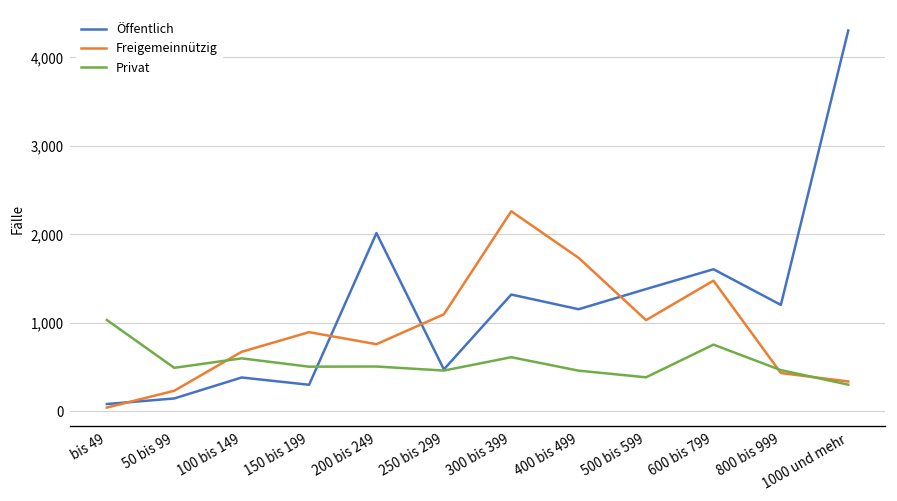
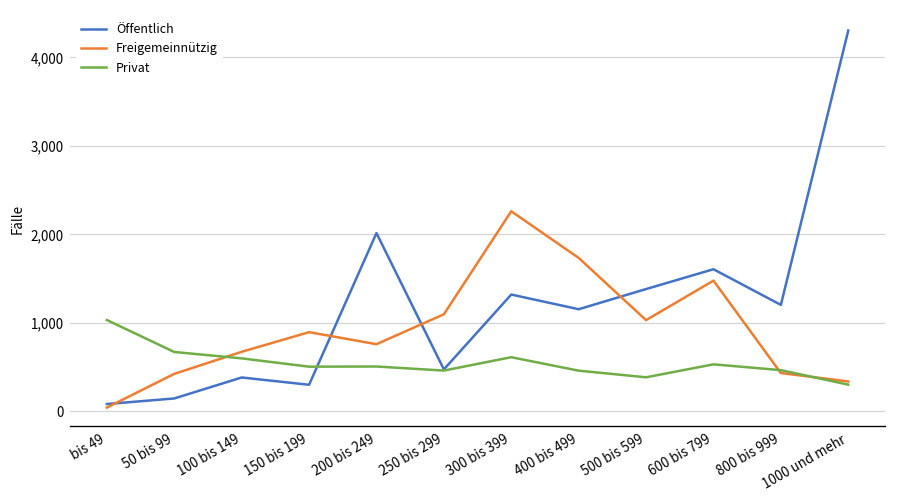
Freigemeinnützig, 50 bis 99: 200 -> 400
Privat, 50 bis 99: 500 -> 700
Privat, 600 bis 799: 800 -> 500
